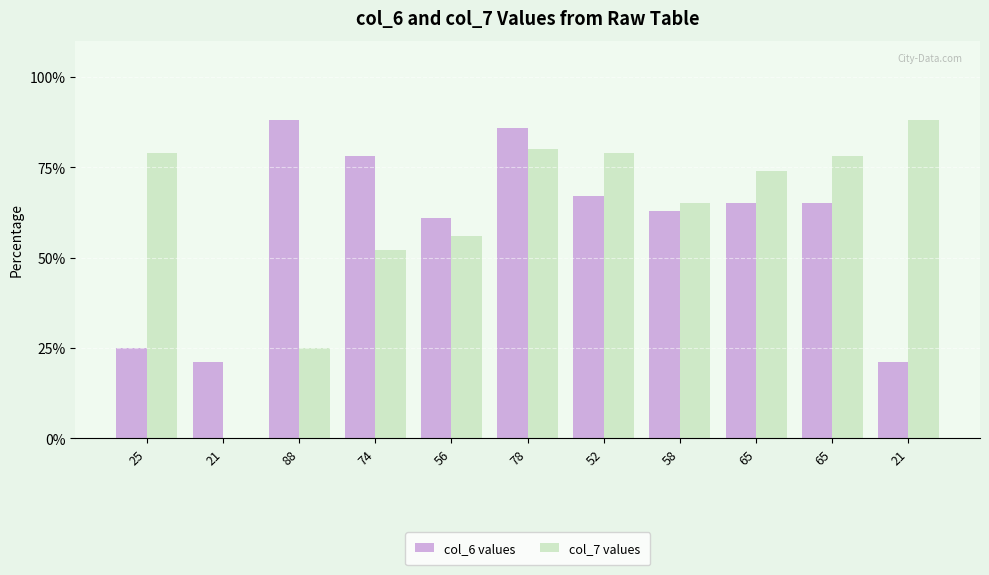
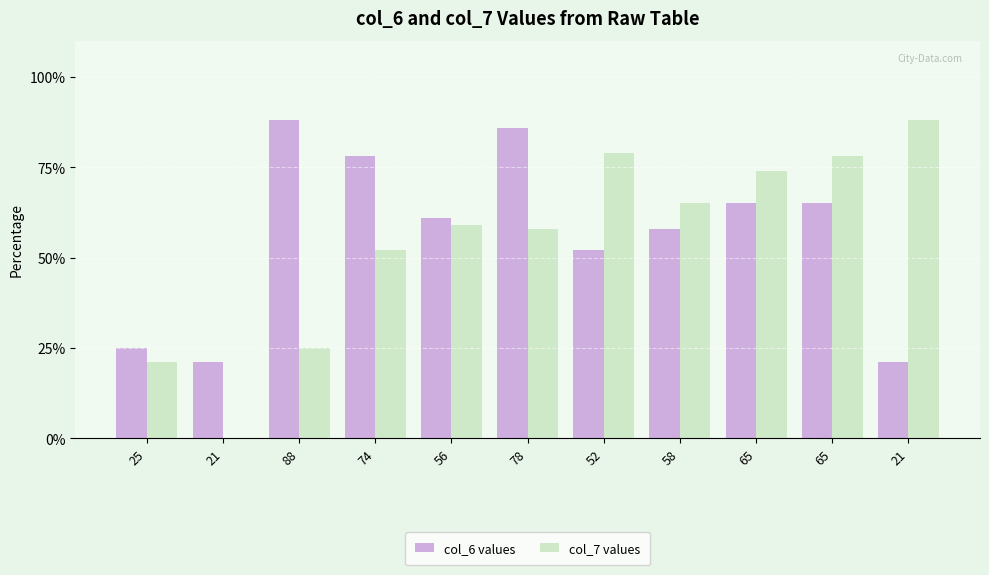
col_7 values, 25: 79% -> 21%
col_7 values, 56: 56% -> 59%
col_7 values, 78: 80% -> 58%
col_6 values, 52: 67% -> 52%
col_6 values, 58: 63% -> 58%
